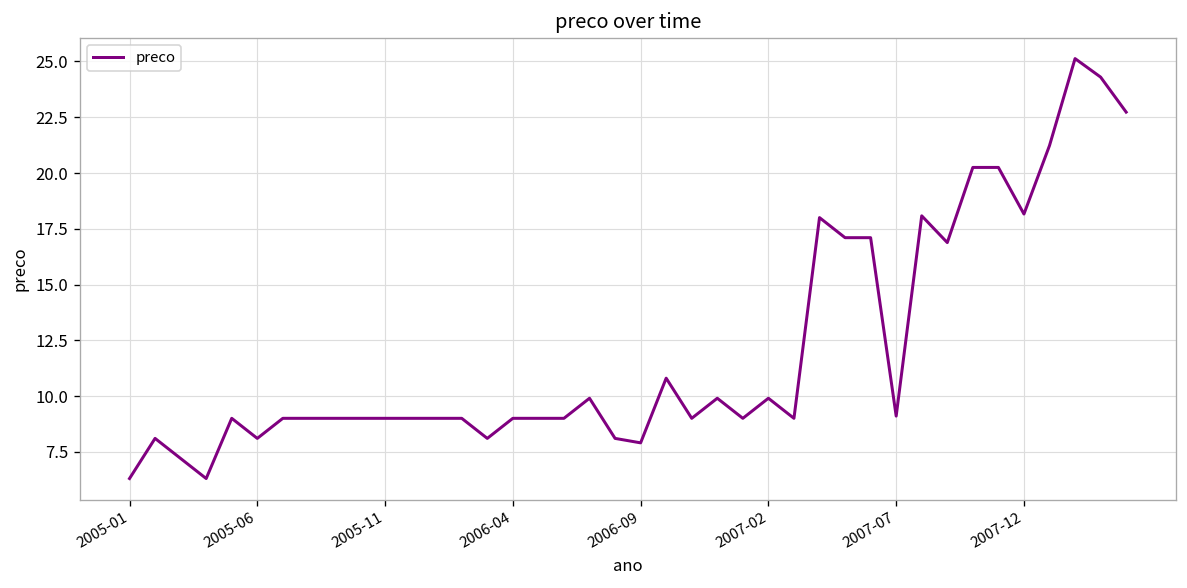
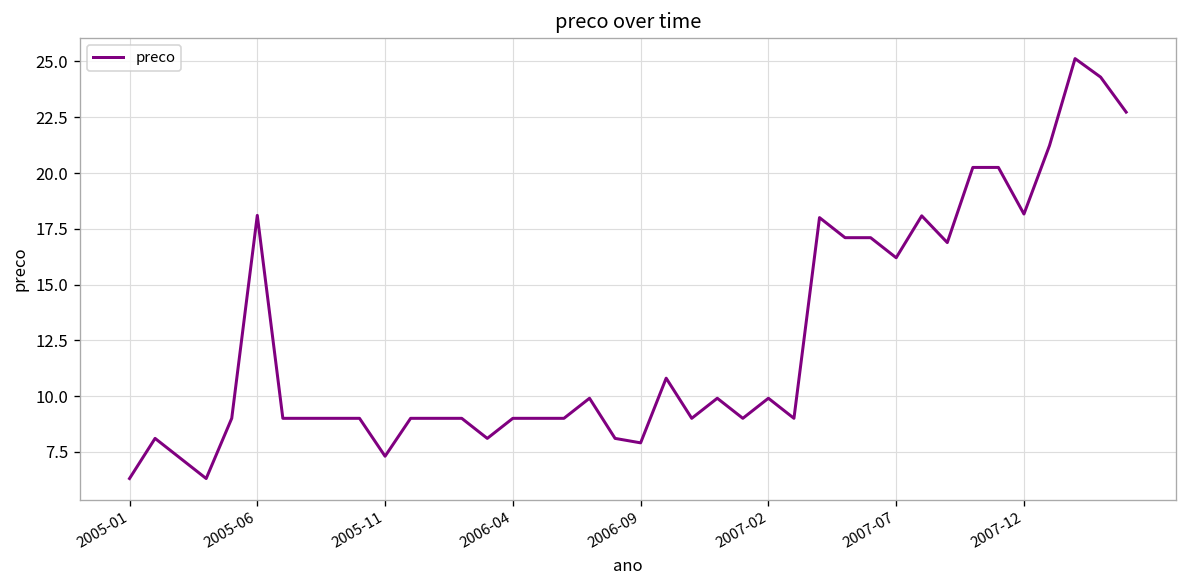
2005-06: 8.1 -> 18.1
2005-11: 9.0 -> 7.3
2007-07: 9.1 -> 16.2
